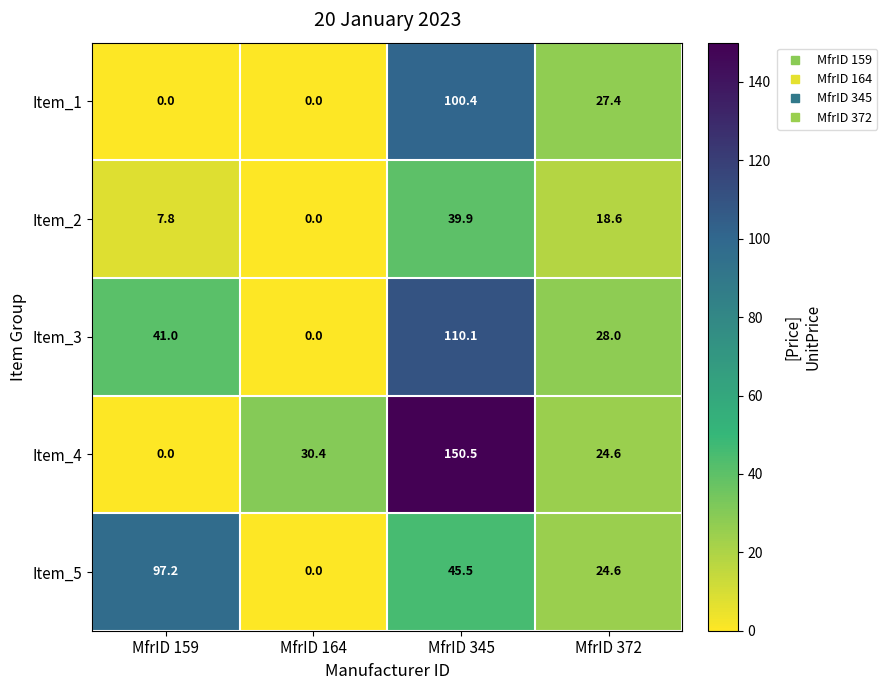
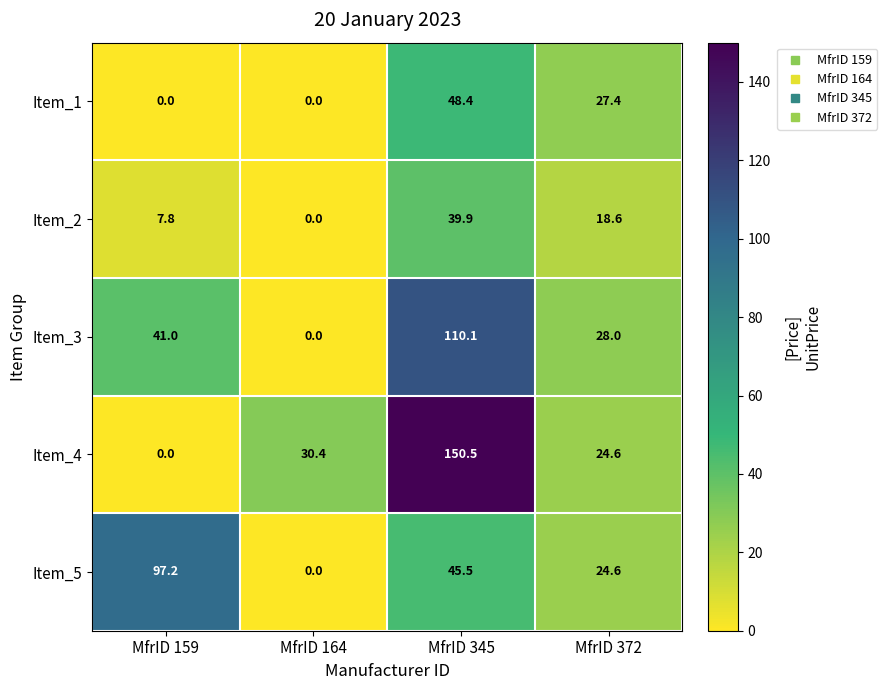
Item_1, MfrID 345: 100.4 -> 48.4
